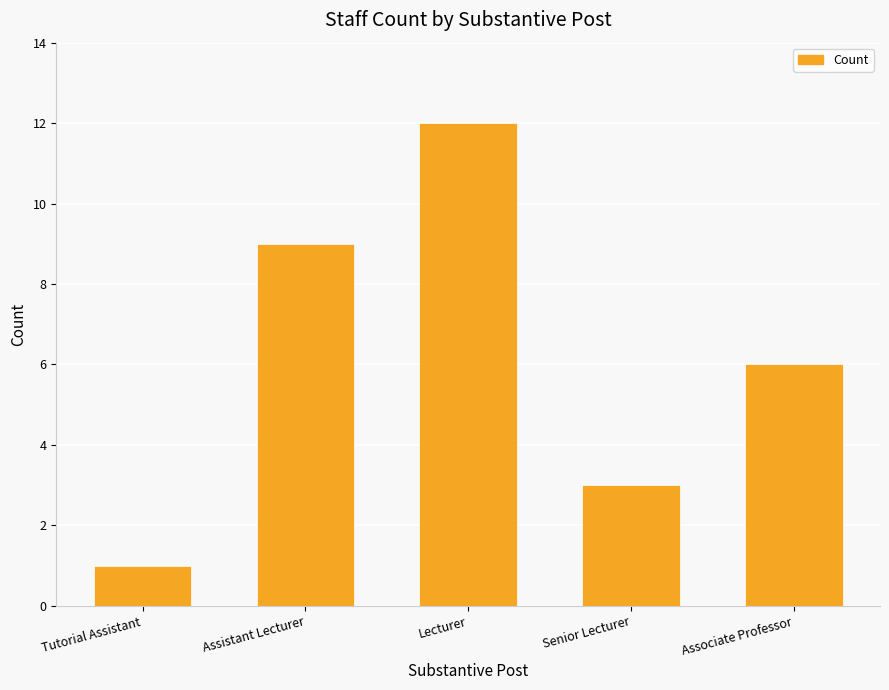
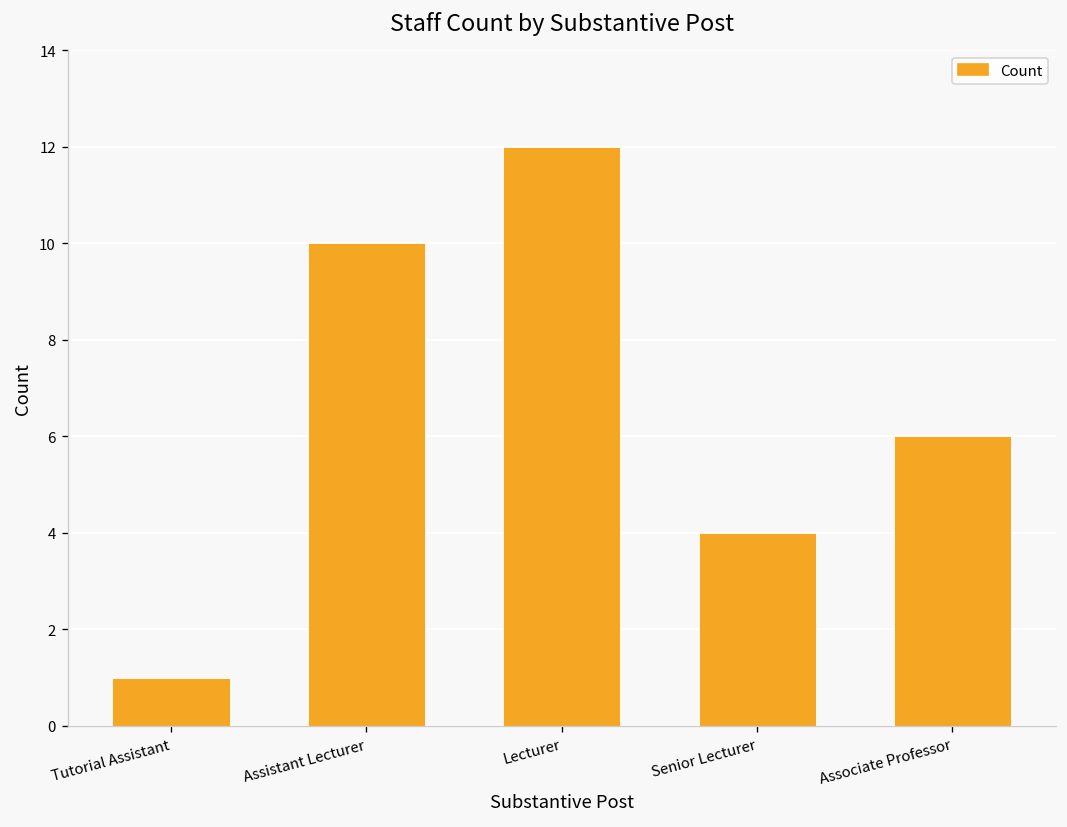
Assistant Lecturer: 9 -> 10
Senior Lecturer: 3 -> 4
